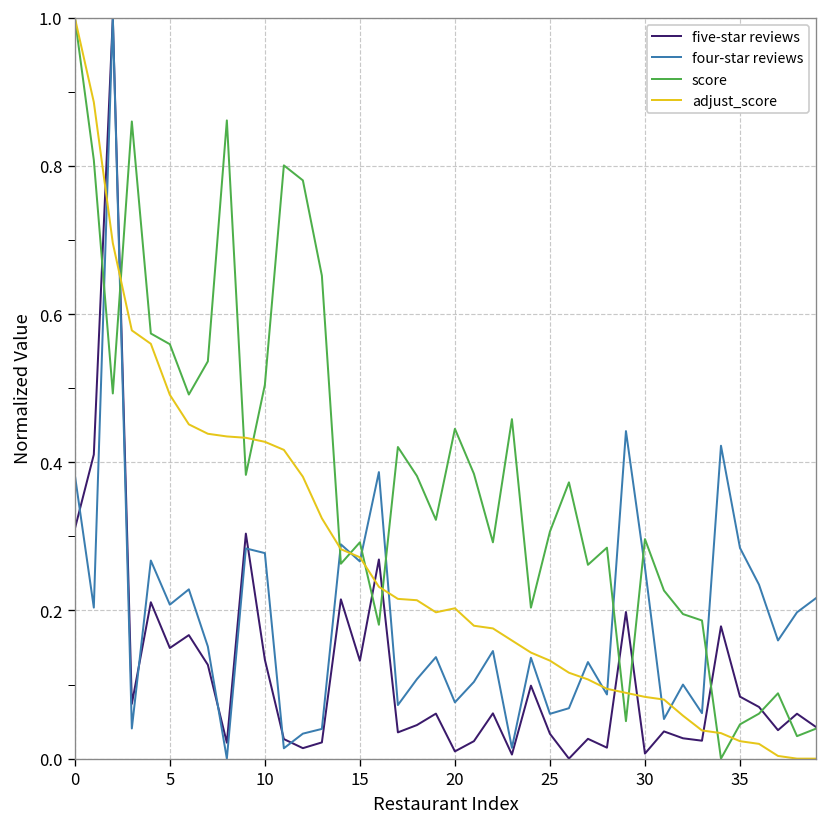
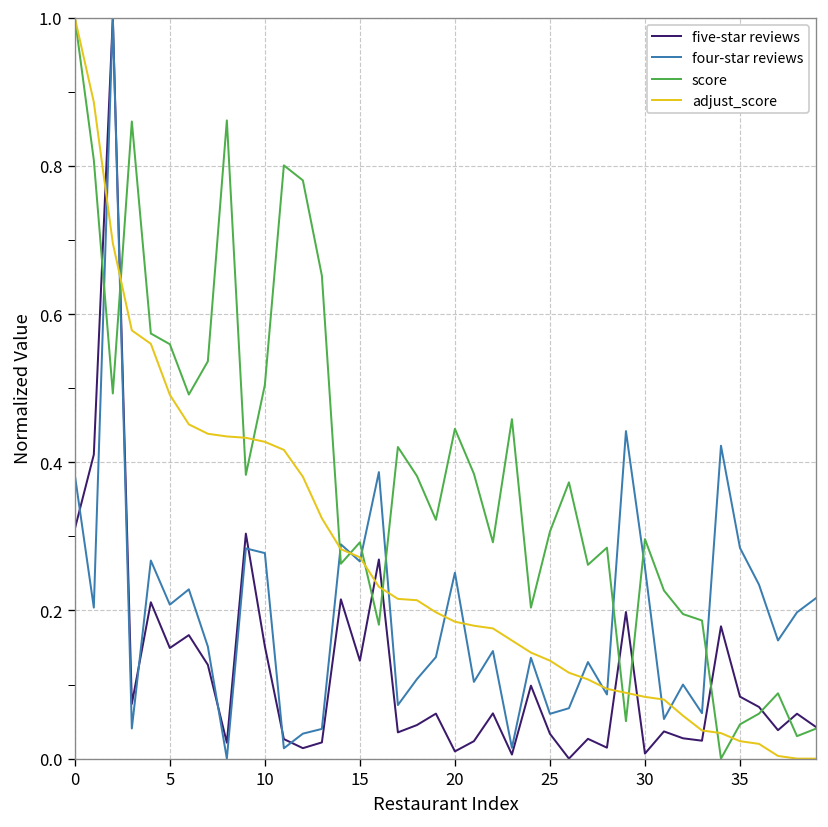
five-star reviews, 10: 0.13 -> 0.15
four-star reviews, 20: 0.08 -> 0.25
adjust_score, 20: 0.20 -> 0.18
